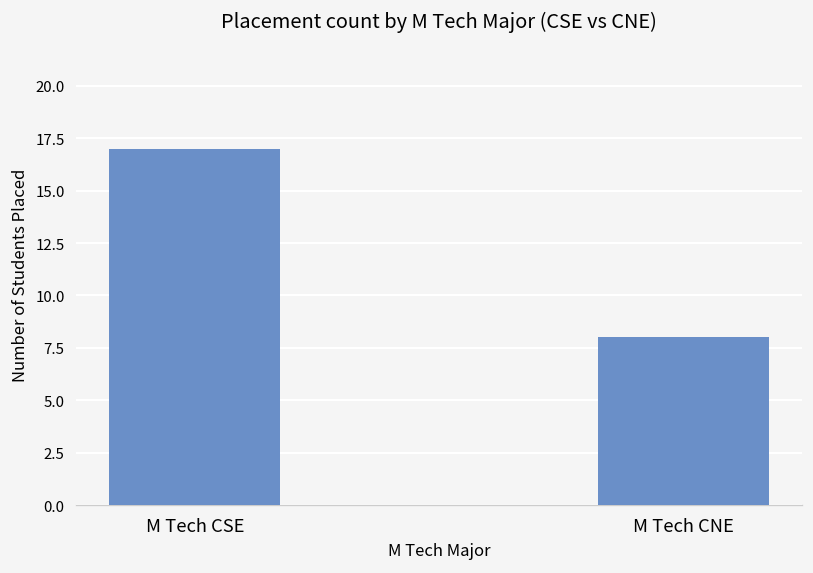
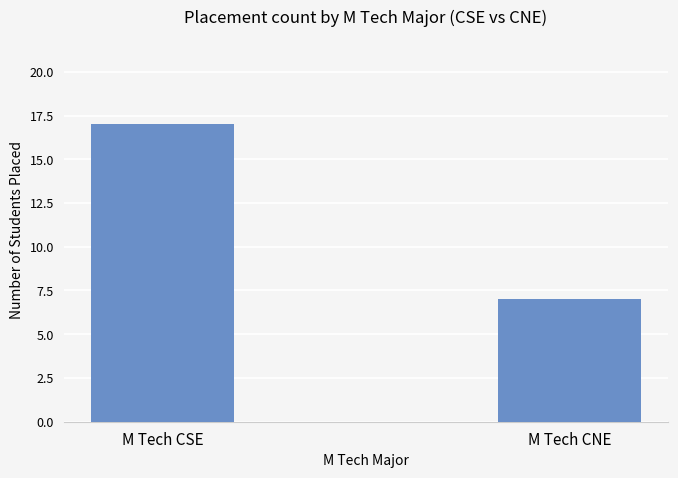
M Tech CNE: 8 -> 7
